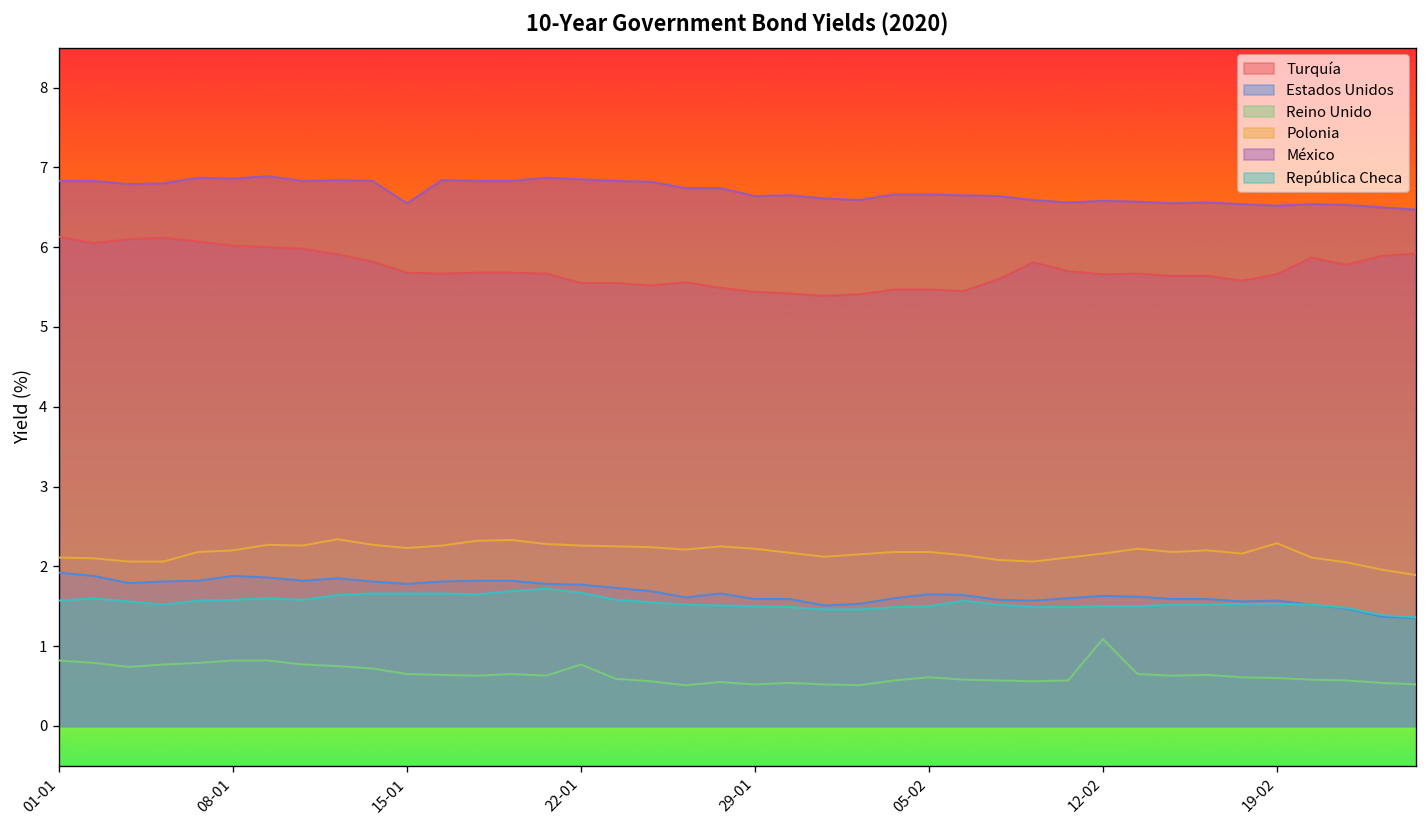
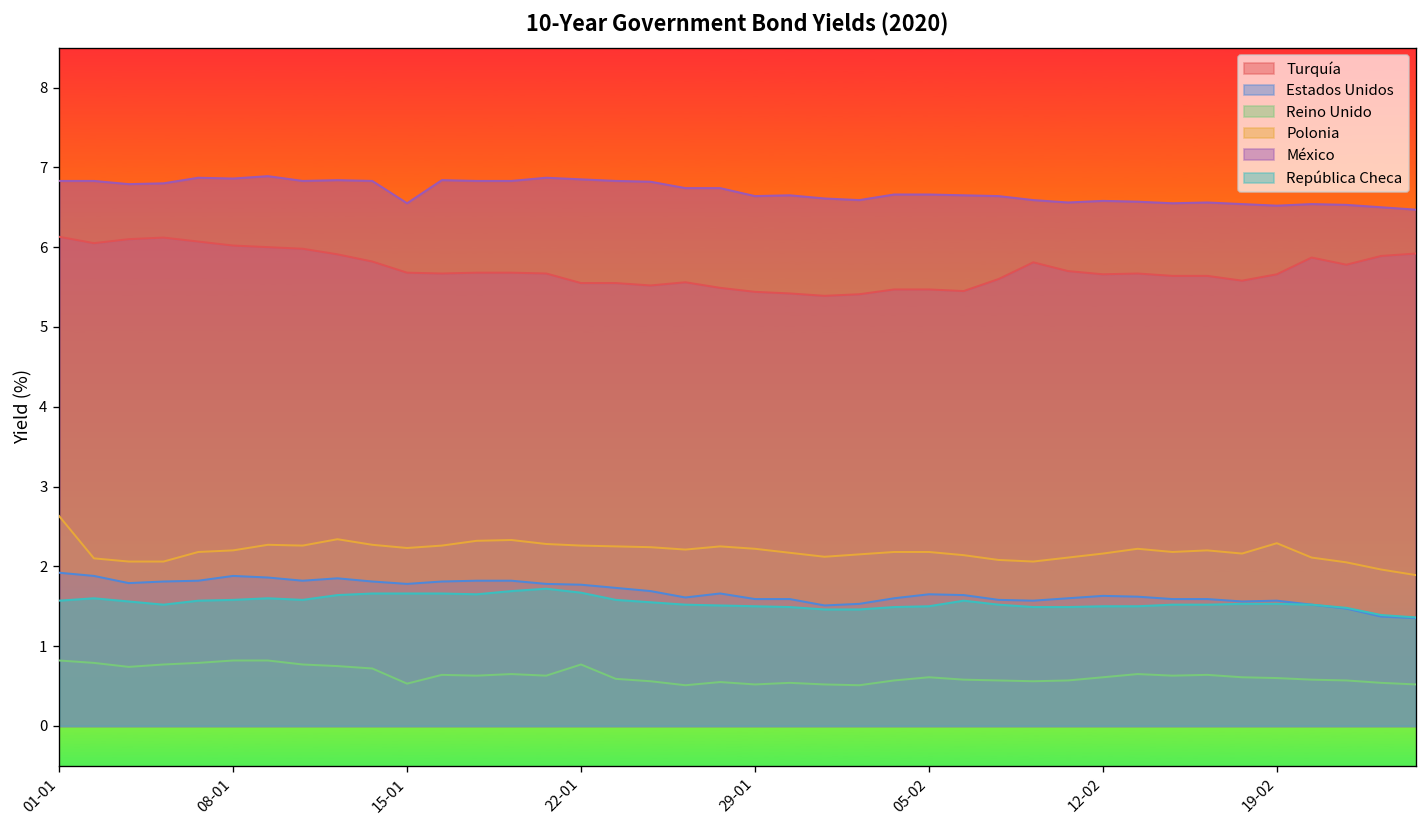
Polonia, 01-01: 2.1 -> 2.6
Reino Unido, 15-01: 0.7 -> 0.5
Reino Unido, 12-02: 1.1 -> 0.6
